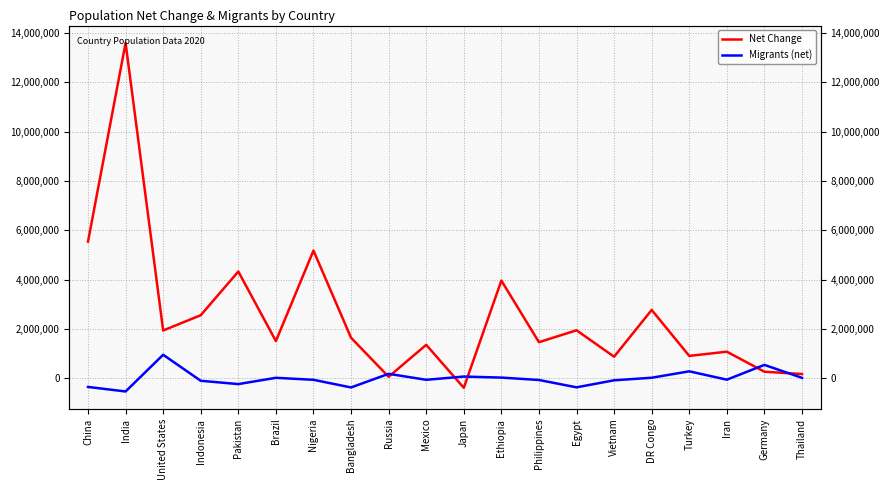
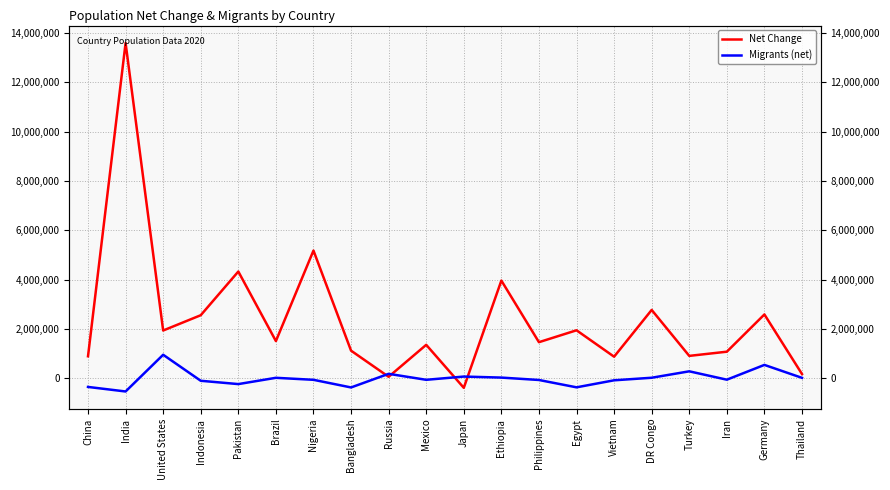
Net Change, China: 5,500,000 -> 900,000
Net Change, Bangladesh: 1,600,000 -> 1,100,000
Net Change, Germany: 300,000 -> 2,600,000
